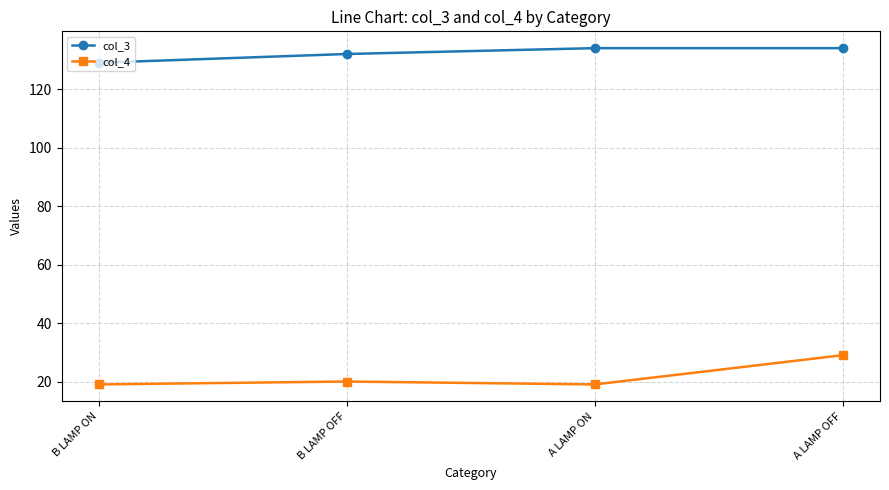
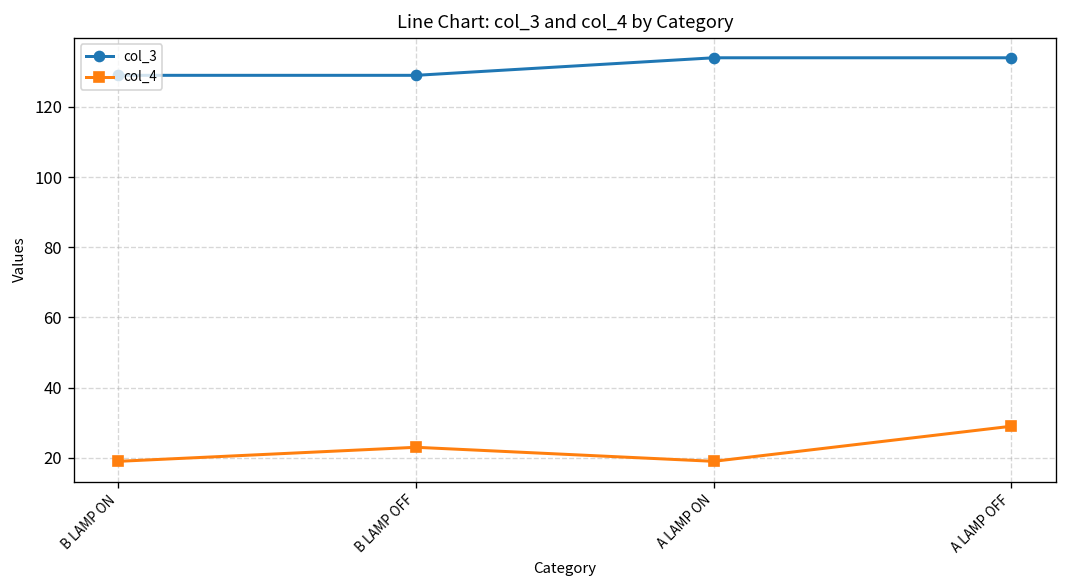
col_3, B LAMP OFF: 132 -> 129
col_4, B LAMP OFF: 20 -> 23
